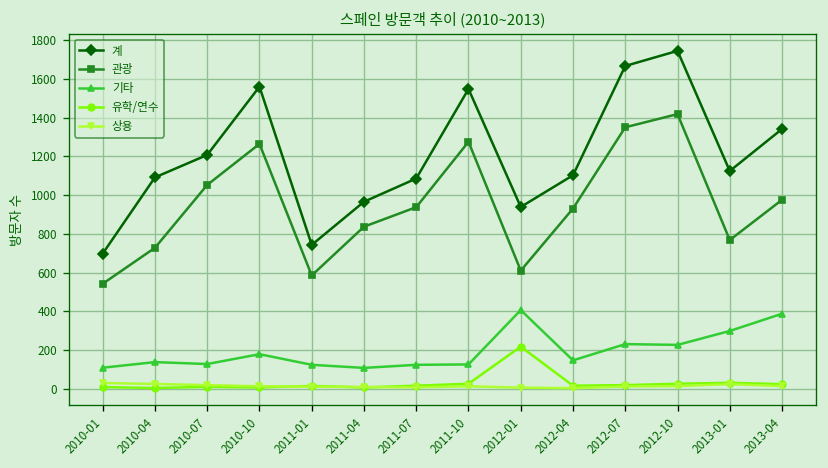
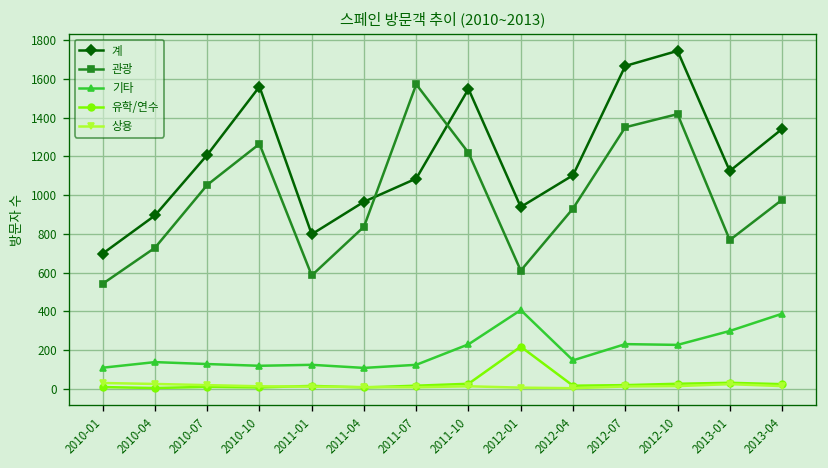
계, 2010-04: 1090 -> 900
기타, 2010-10: 180 -> 120
계, 2011-01: 740 -> 800
관광, 2011-07: 940 -> 1570
관광, 2011-10: 1280 -> 1220
기타, 2011-10: 130 -> 230
